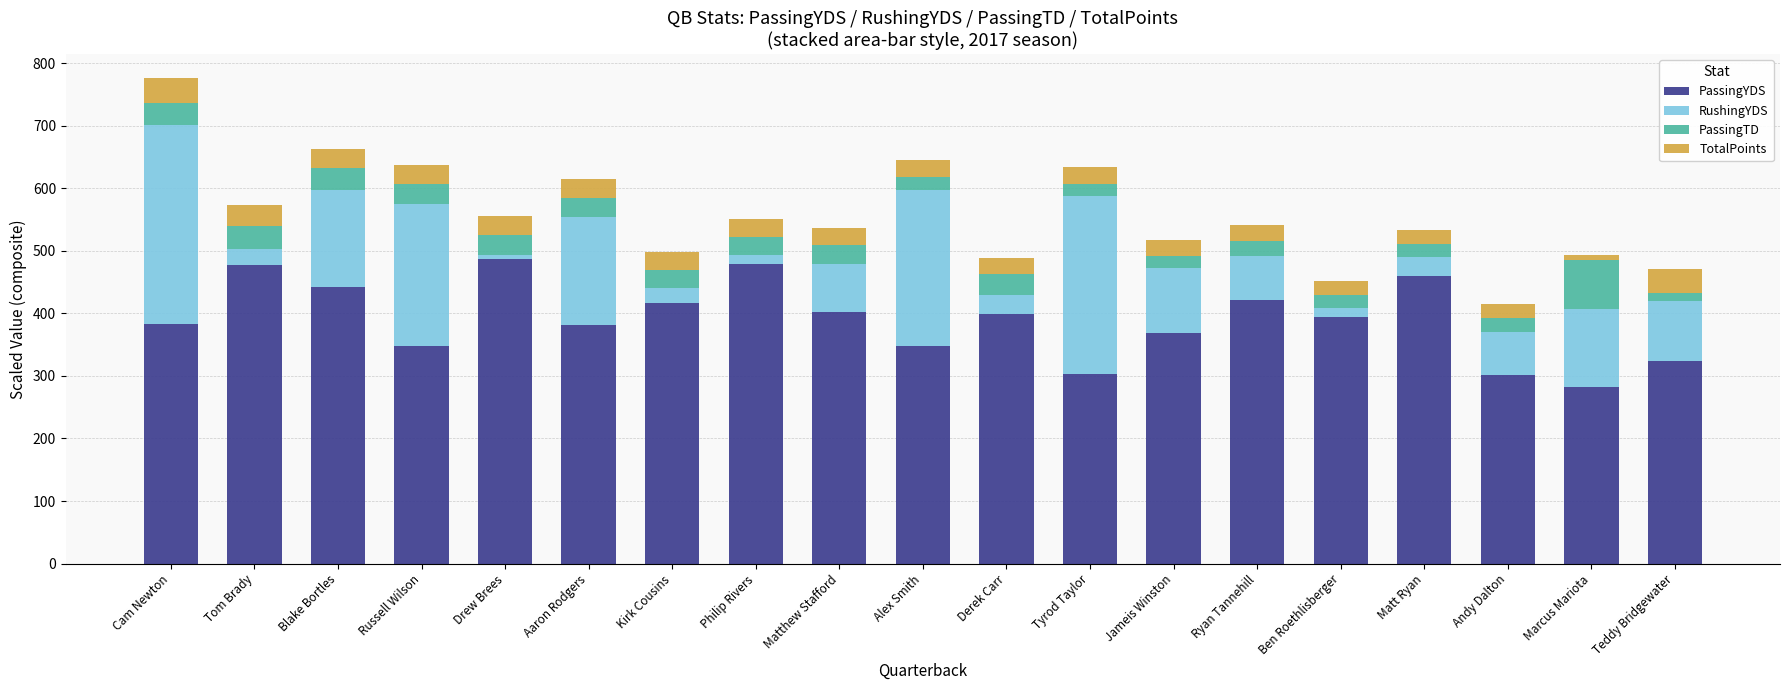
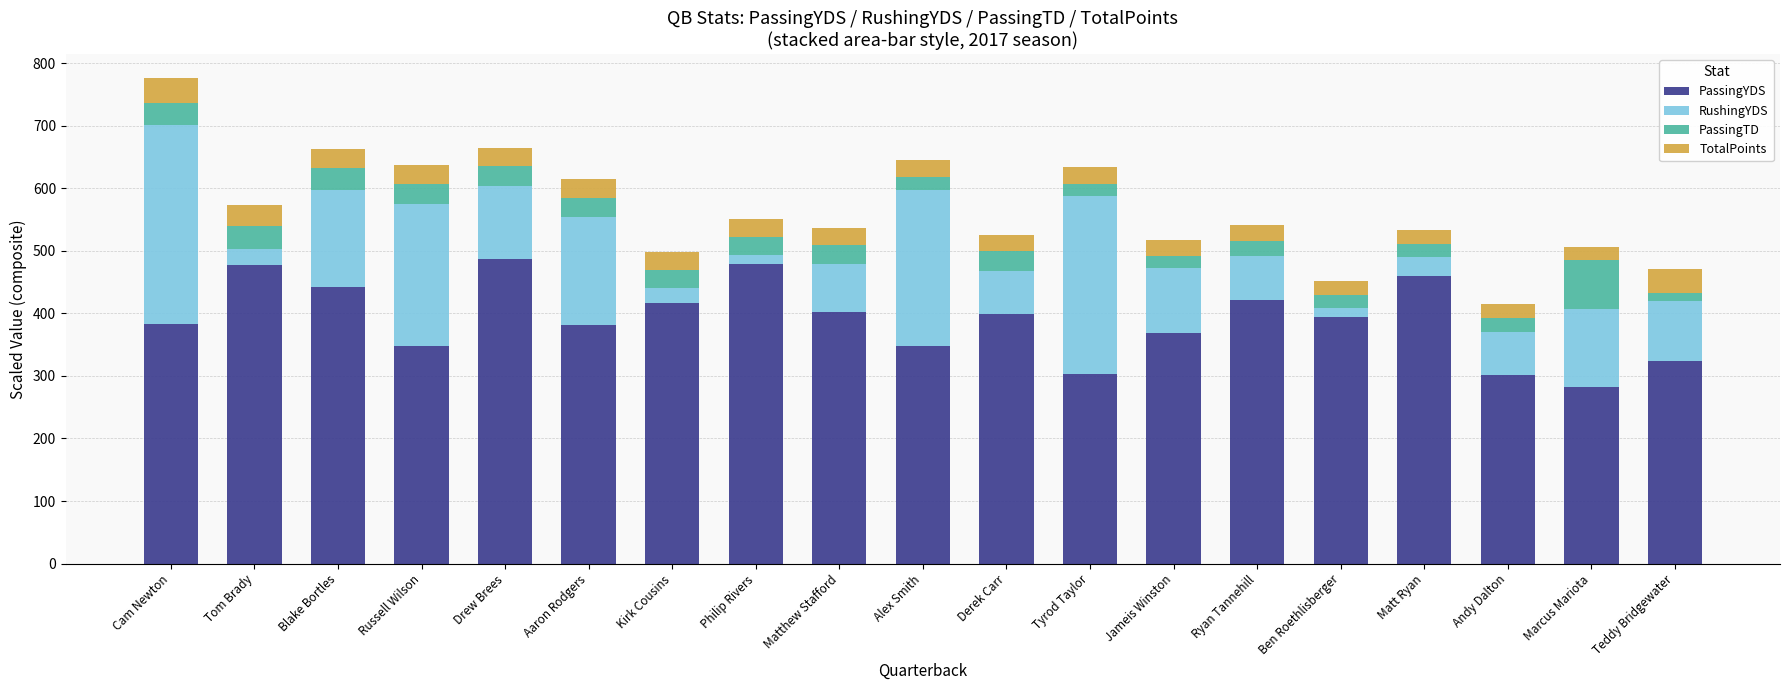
RushingYDS, Drew Brees: 10 -> 120
RushingYDS, Derek Carr: 30 -> 70
TotalPoints, Marcus Mariota: 10 -> 20
